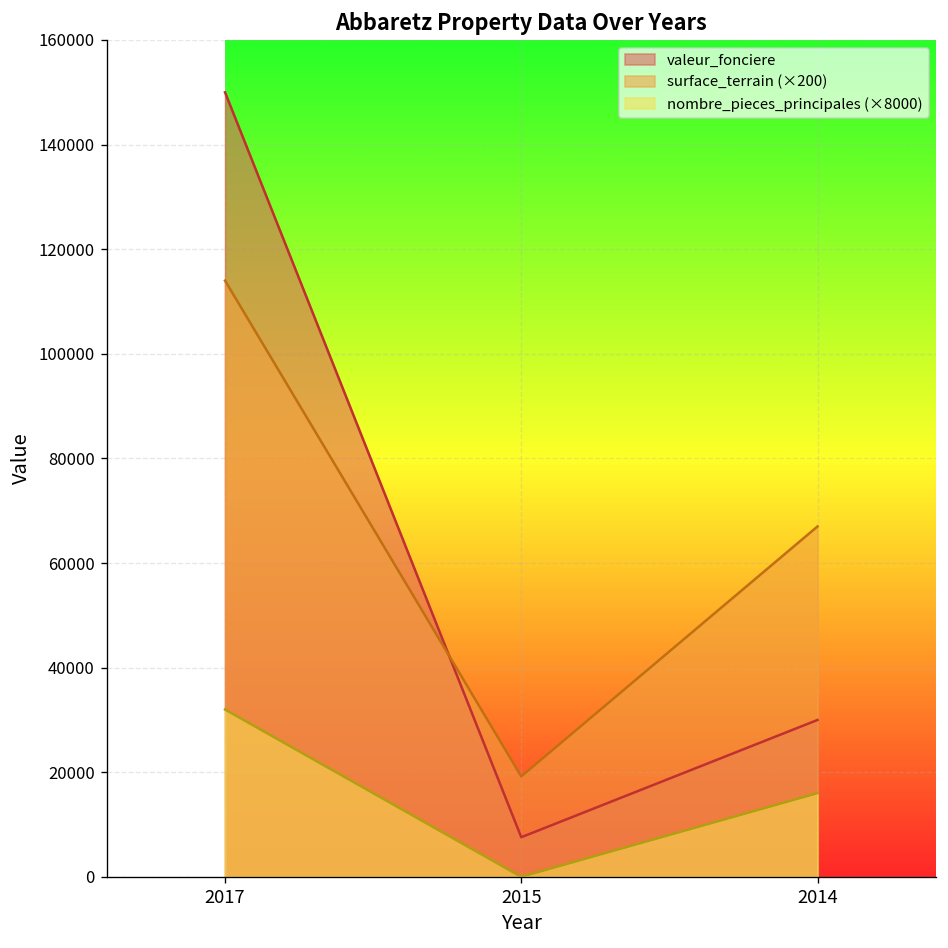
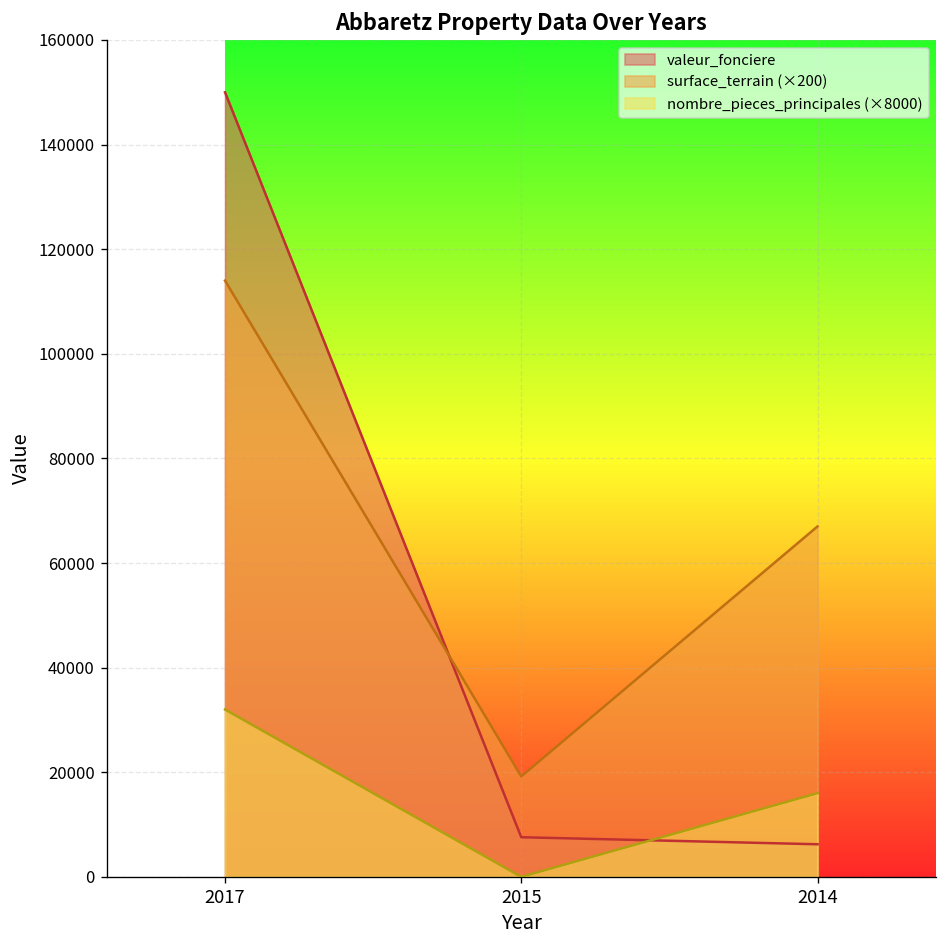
valeur_fonciere, 2014: 30000 -> 6000
